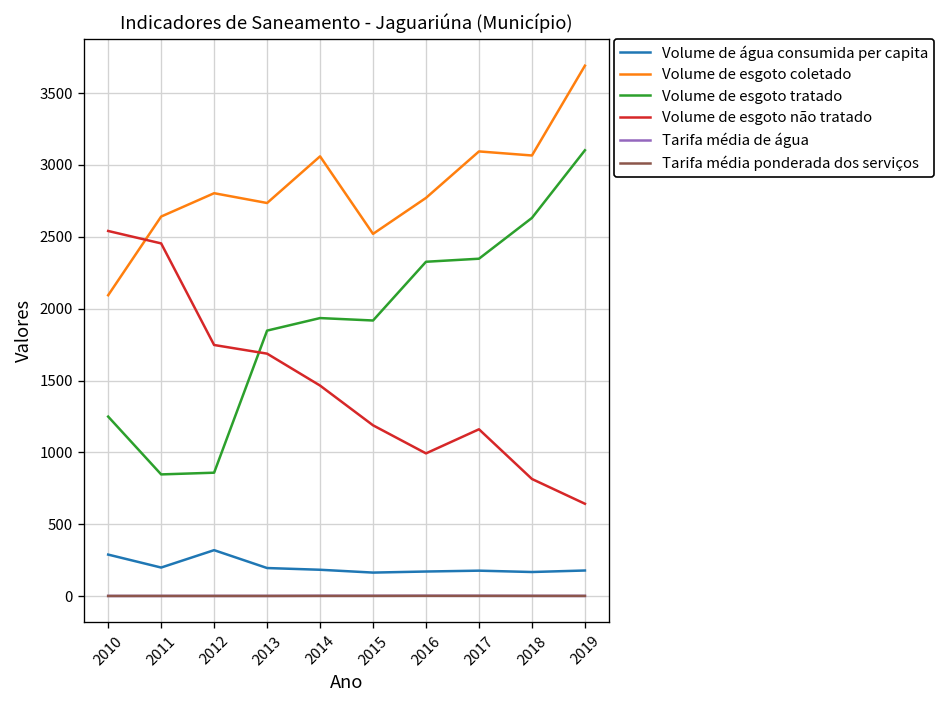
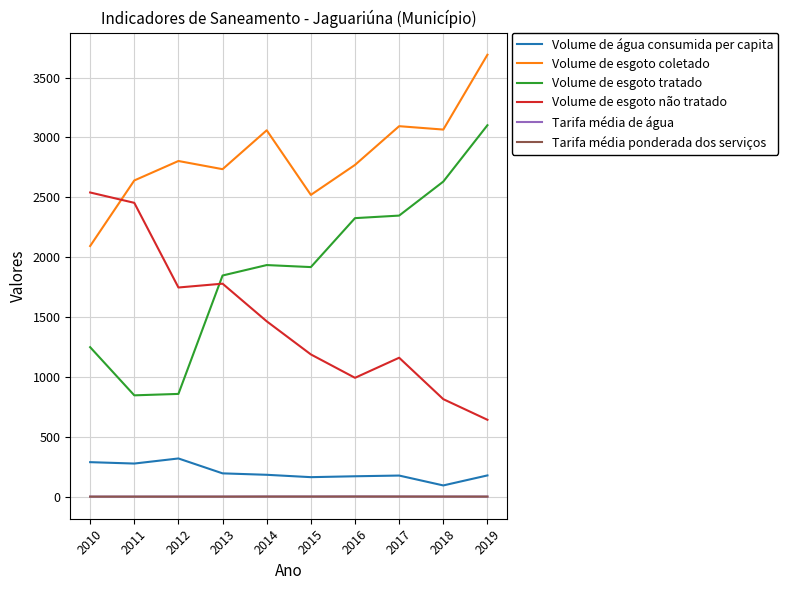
Volume de água consumida per capita, 2011: 200 -> 280
Volume de esgoto não tratado, 2013: 1690 -> 1780
Volume de água consumida per capita, 2018: 170 -> 90
